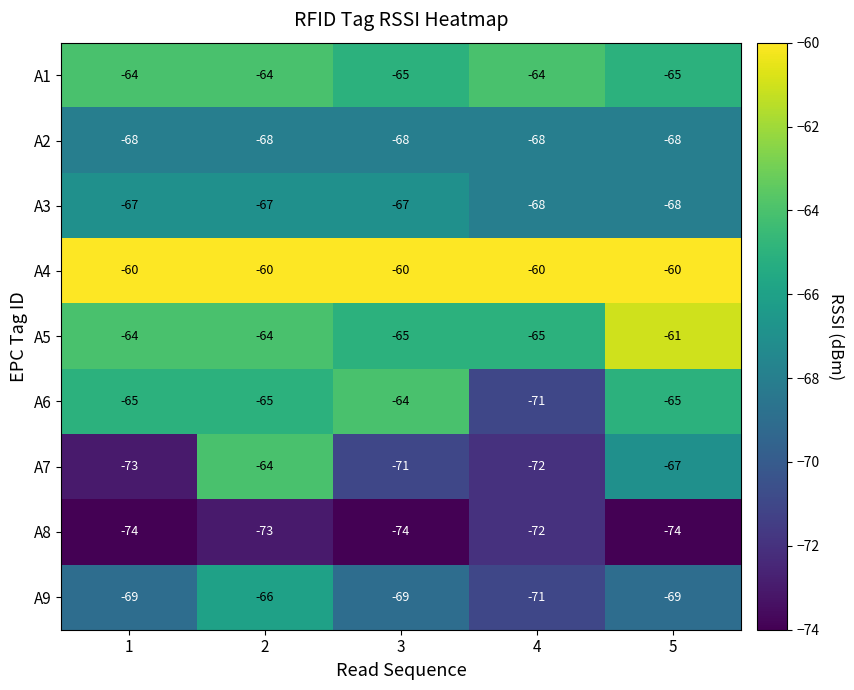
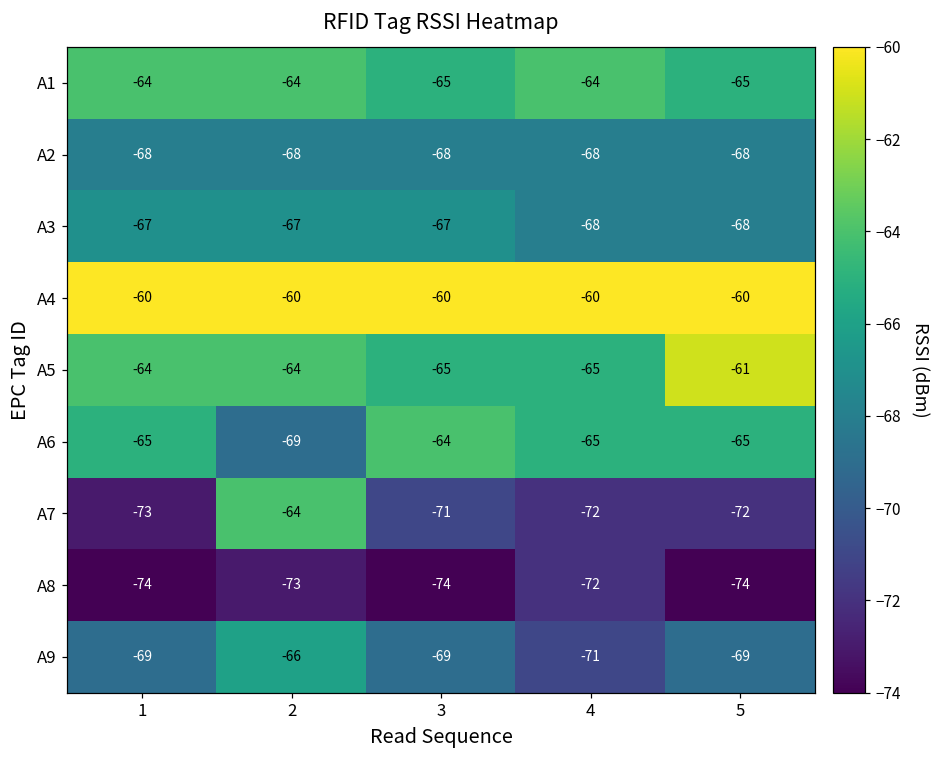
A6, 2: -65 -> -69
A6, 4: -71 -> -65
A7, 5: -67 -> -72
